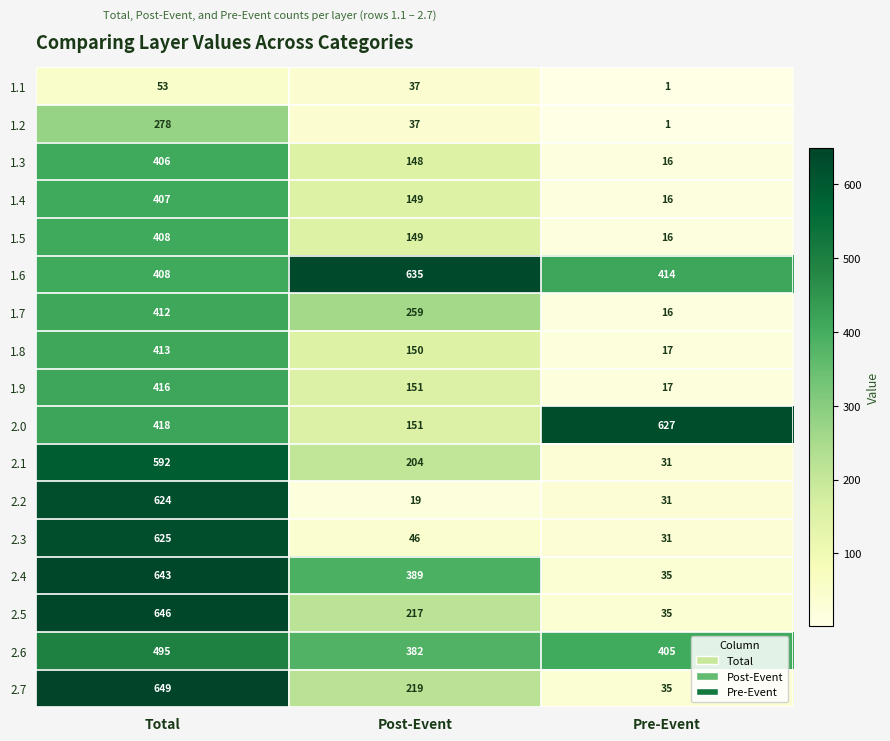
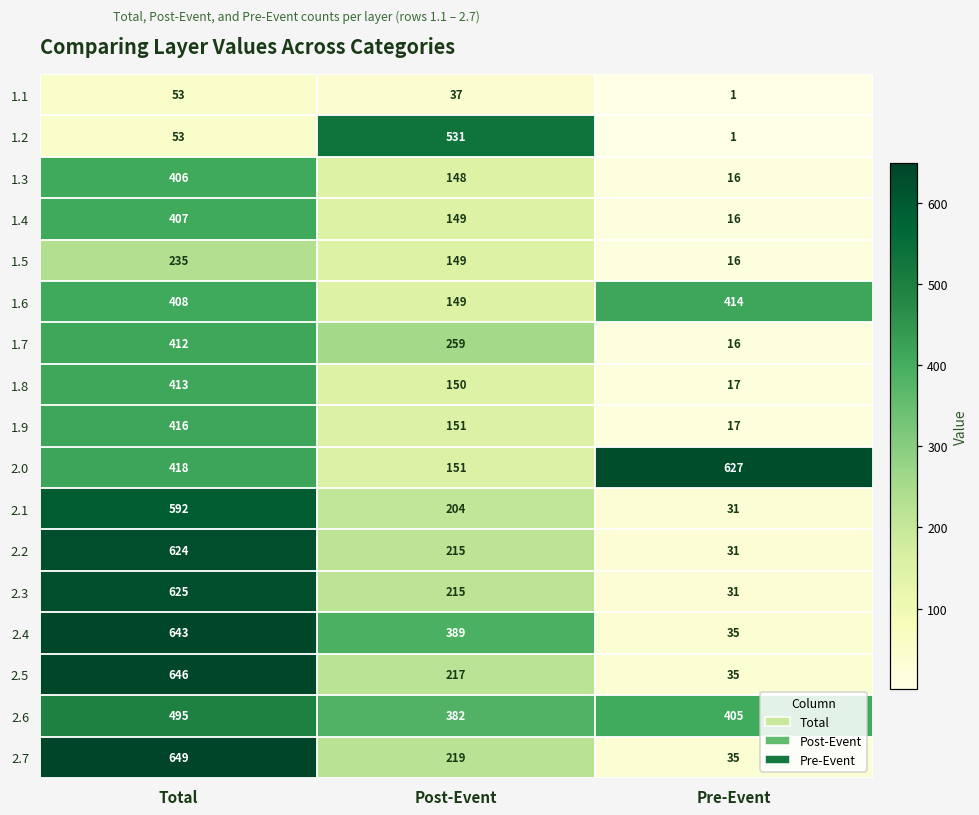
1.2, Total: 278 -> 53
1.2, Post-Event: 37 -> 531
1.5, Total: 408 -> 235
1.6, Post-Event: 635 -> 149
2.2, Post-Event: 19 -> 215
2.3, Post-Event: 46 -> 215
